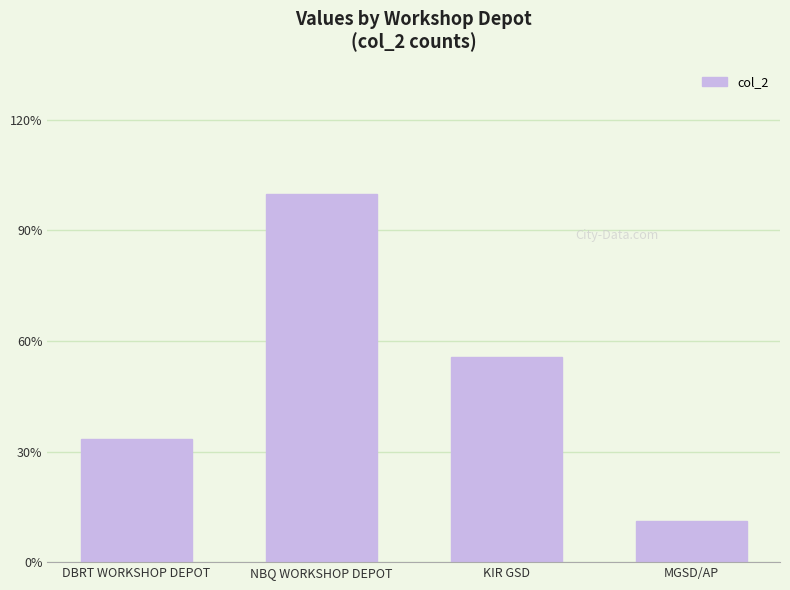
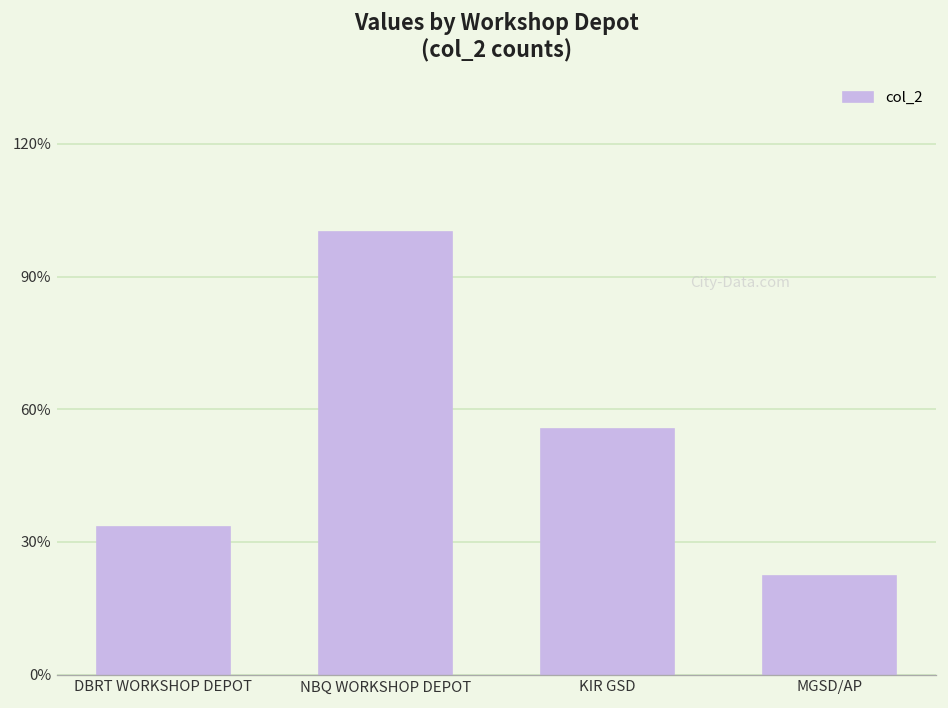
MGSD/AP: 11% -> 22%
